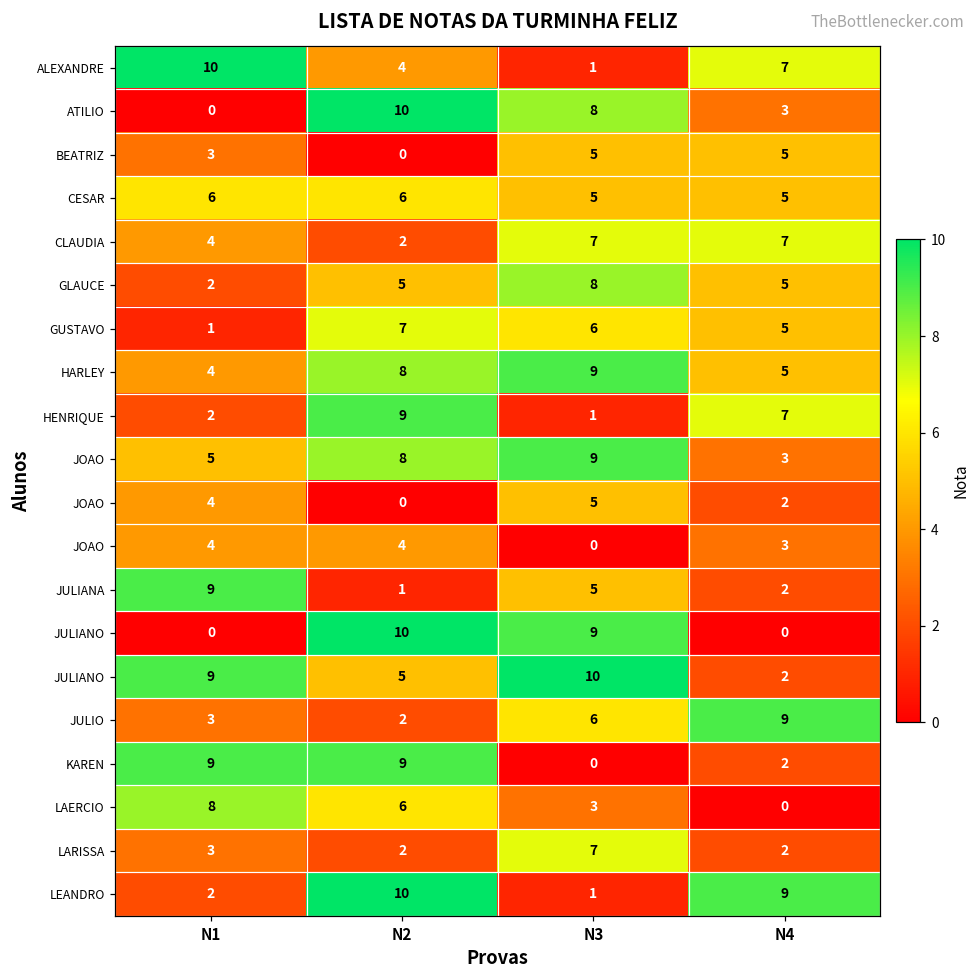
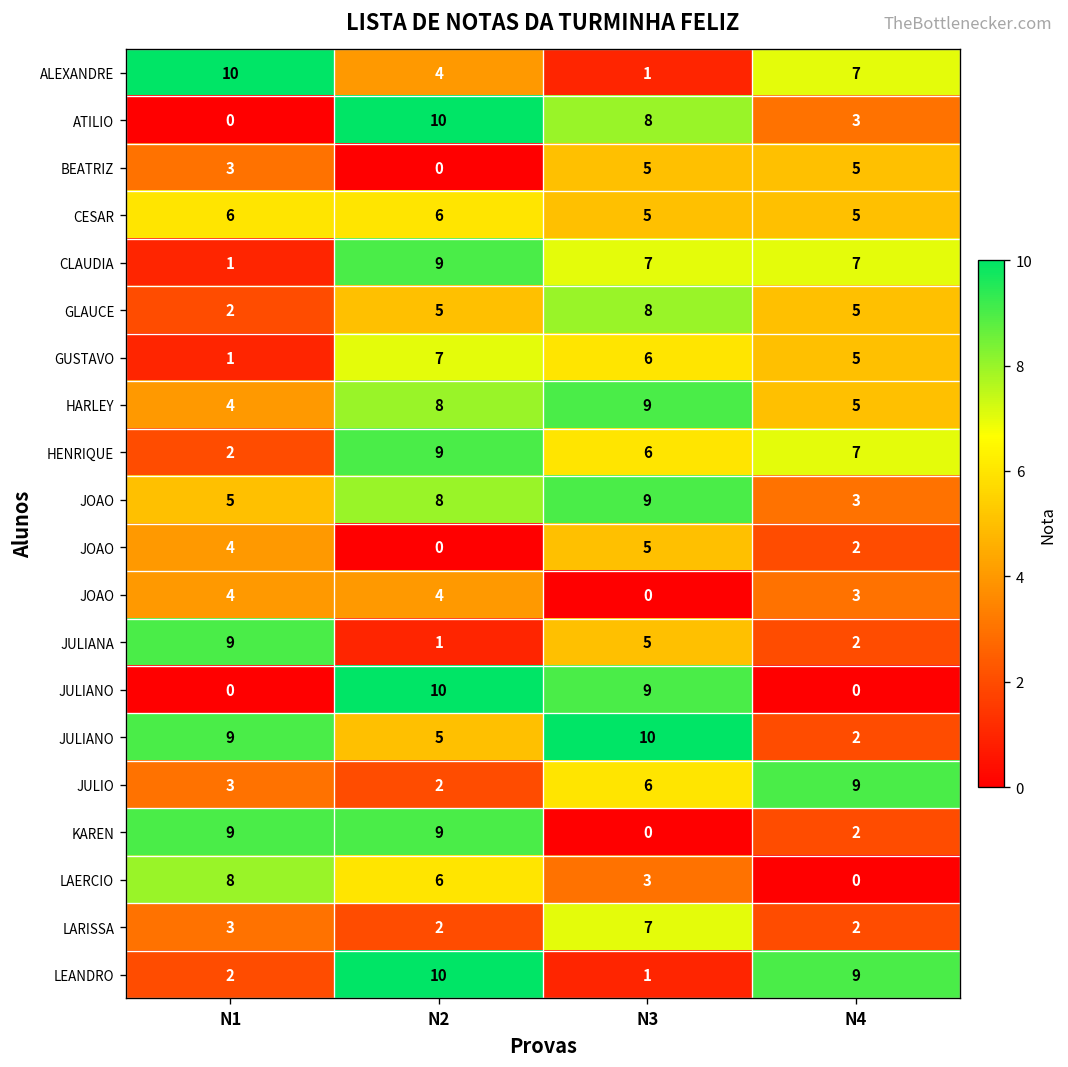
CLAUDIA, N1: 4 -> 1
CLAUDIA, N2: 2 -> 9
HENRIQUE, N3: 1 -> 6
